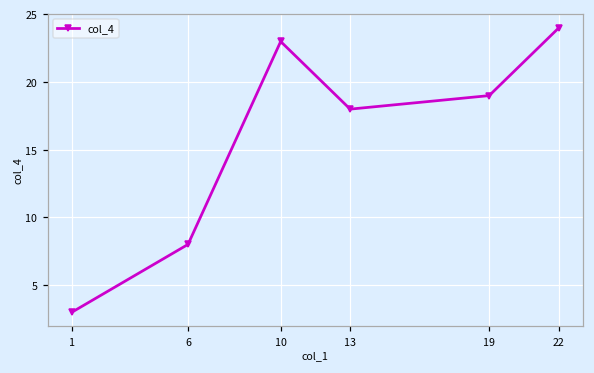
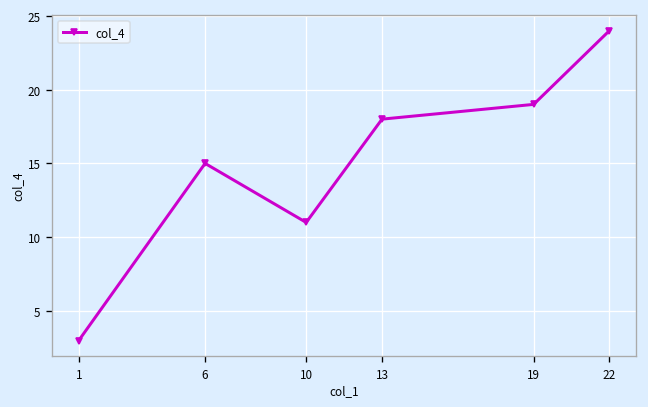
6: 8 -> 15
10: 23 -> 11
